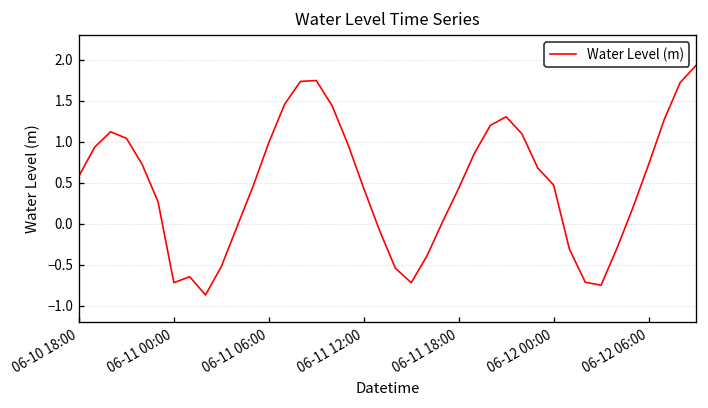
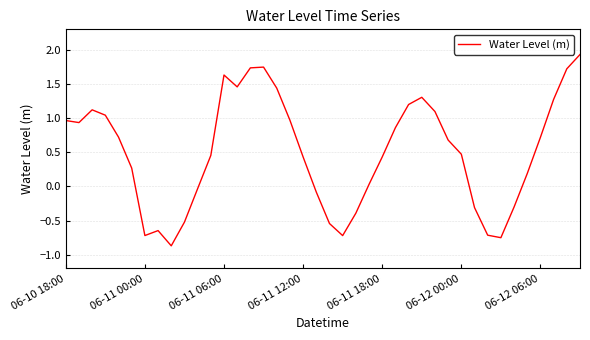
06-10 18:00: 0.6 -> 1.0
06-11 06:00: 1.0 -> 1.6
